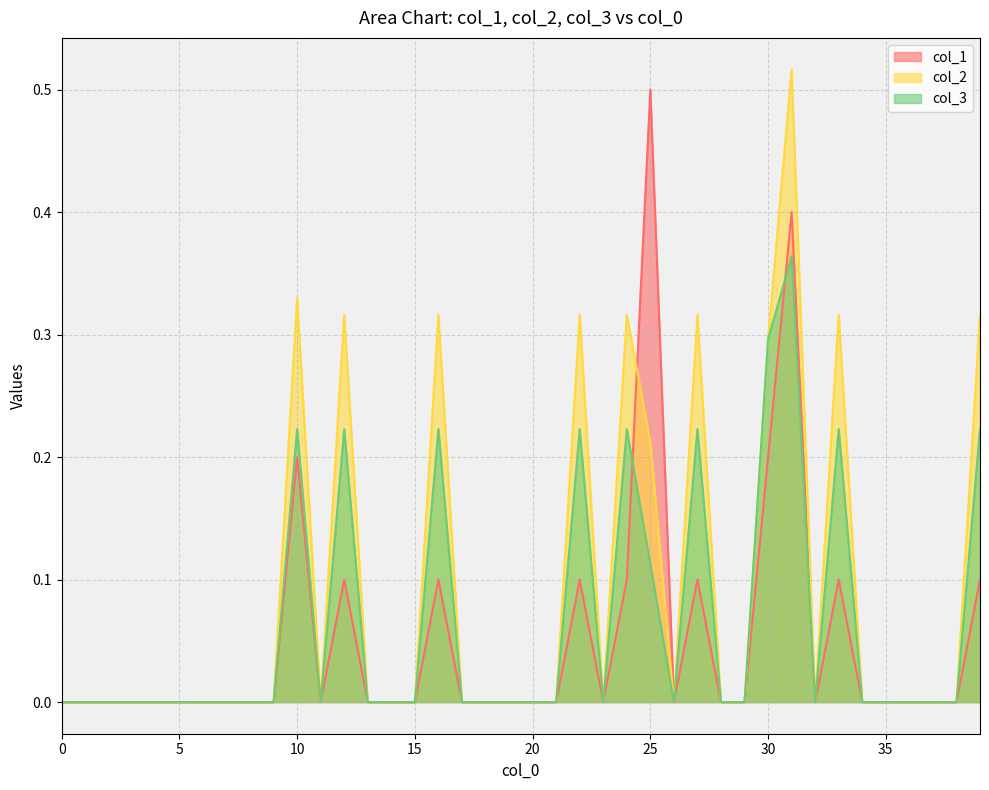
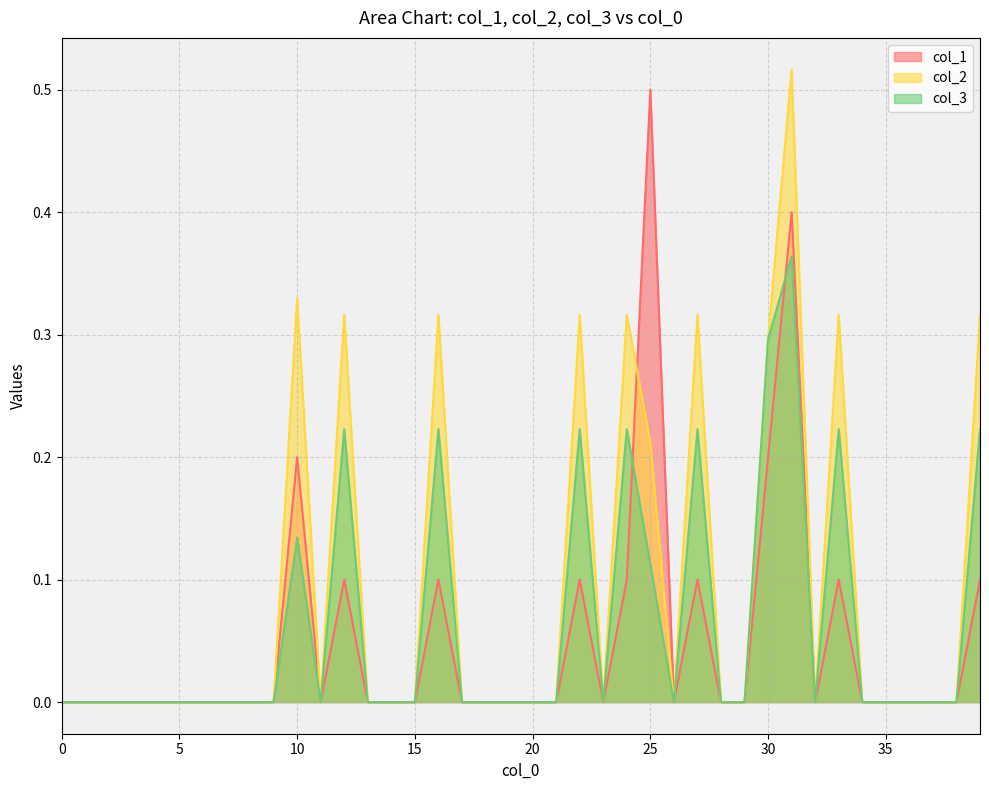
col_3, 10: 0.223 -> 0.134
